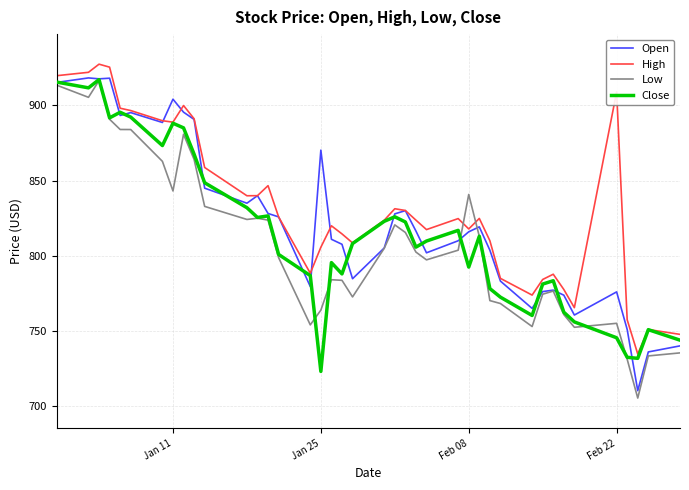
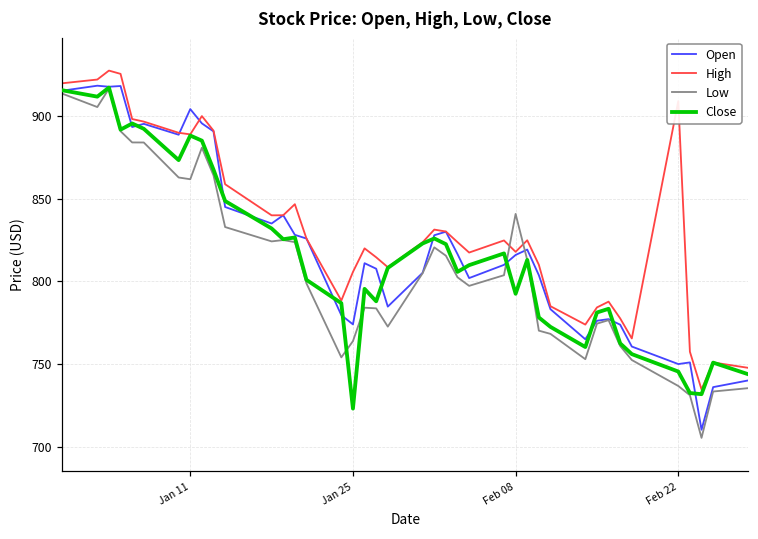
Low, Jan 11: 843 -> 862
Open, Jan 25: 870 -> 774
Open, Feb 22: 776 -> 750
Low, Feb 22: 755 -> 737
